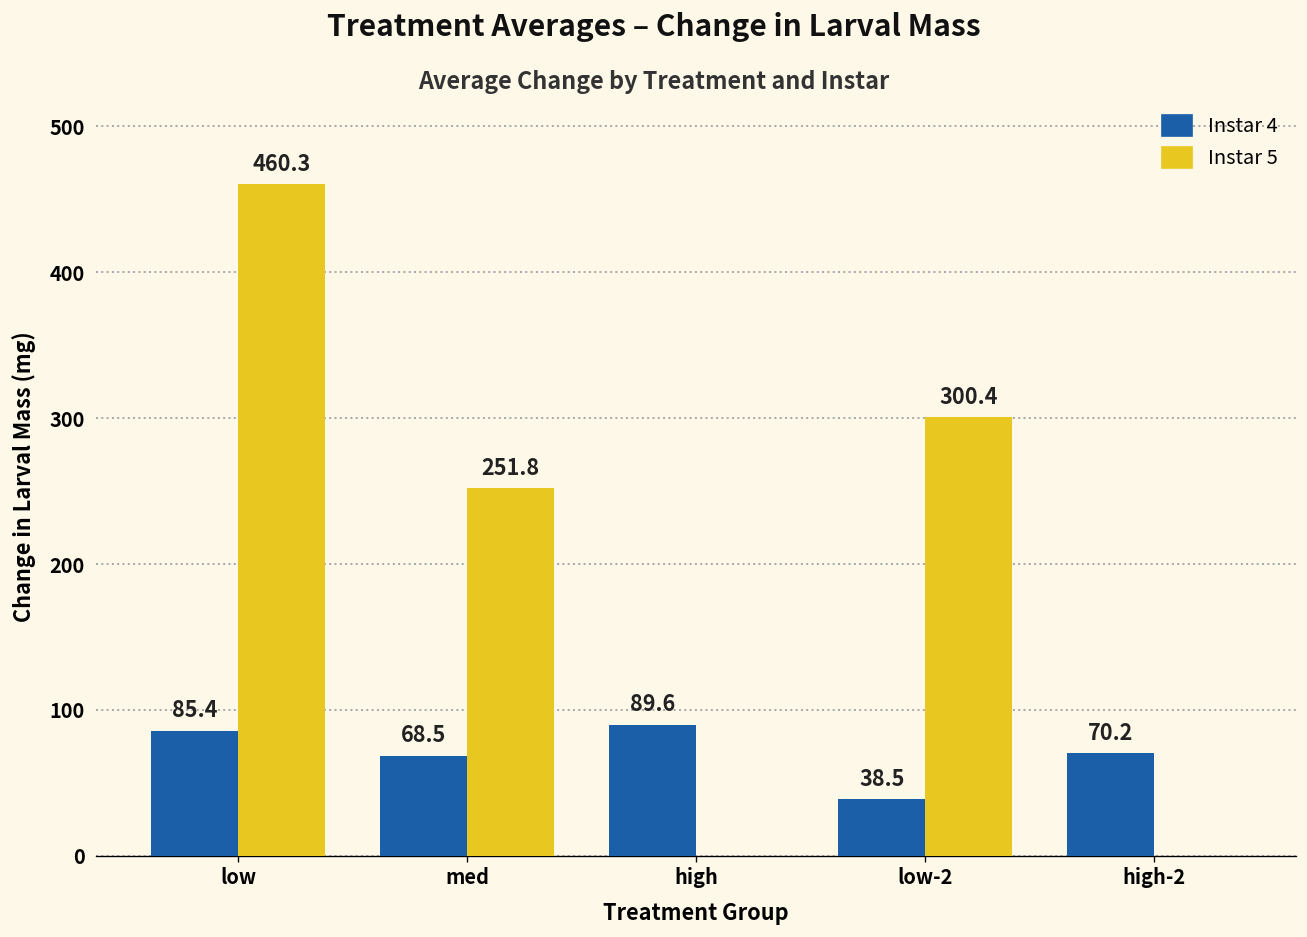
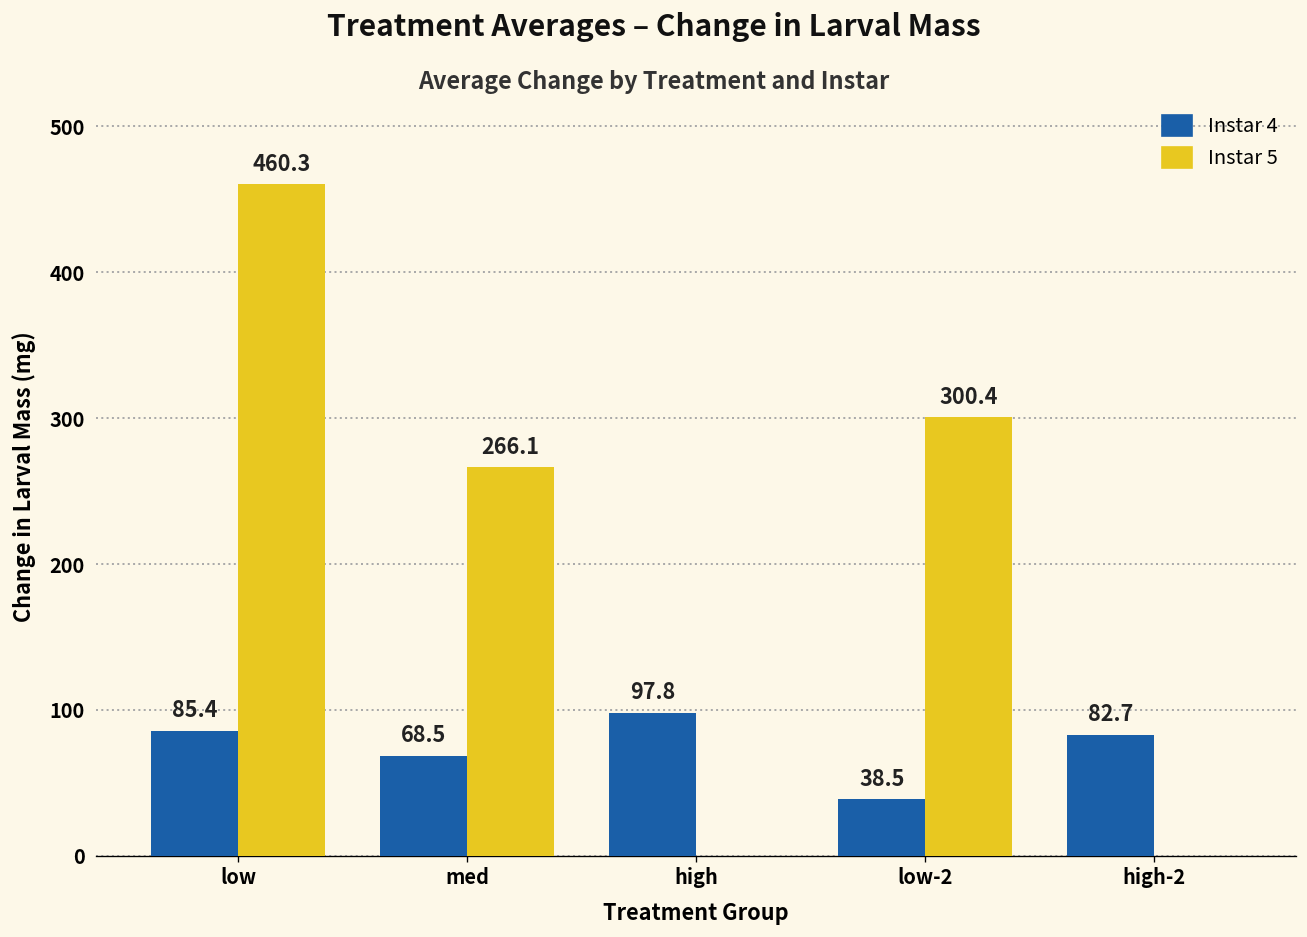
Instar 5, med: 251.8 -> 266.1
Instar 4, high: 89.6 -> 97.8
Instar 4, high-2: 70.2 -> 82.7
